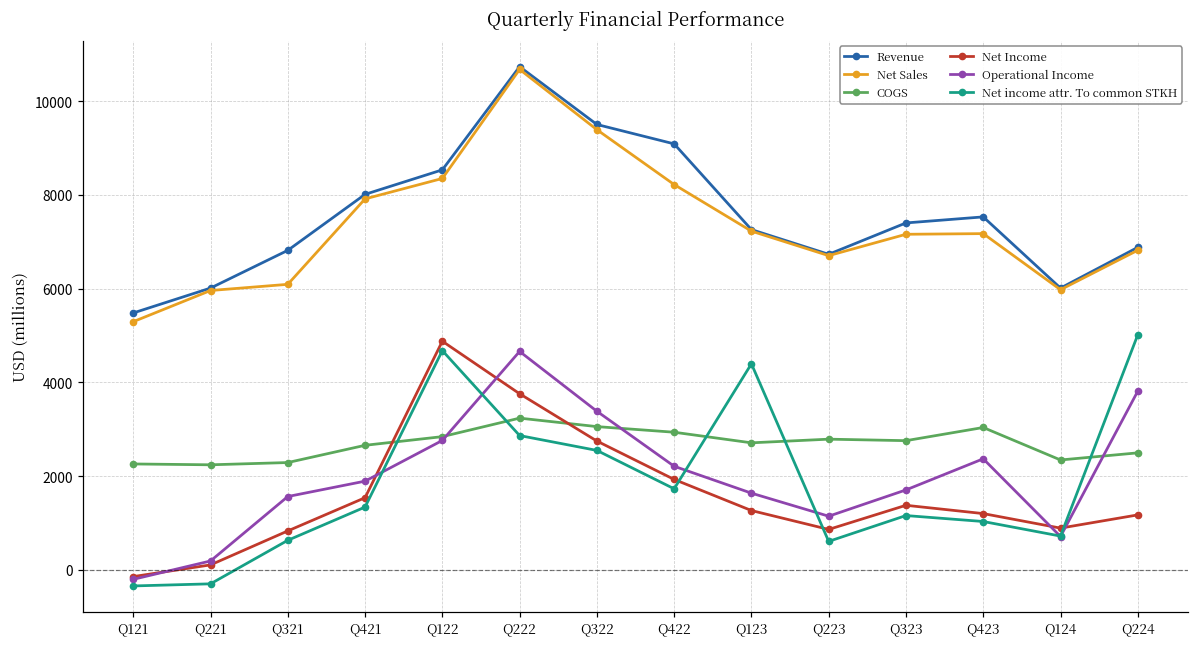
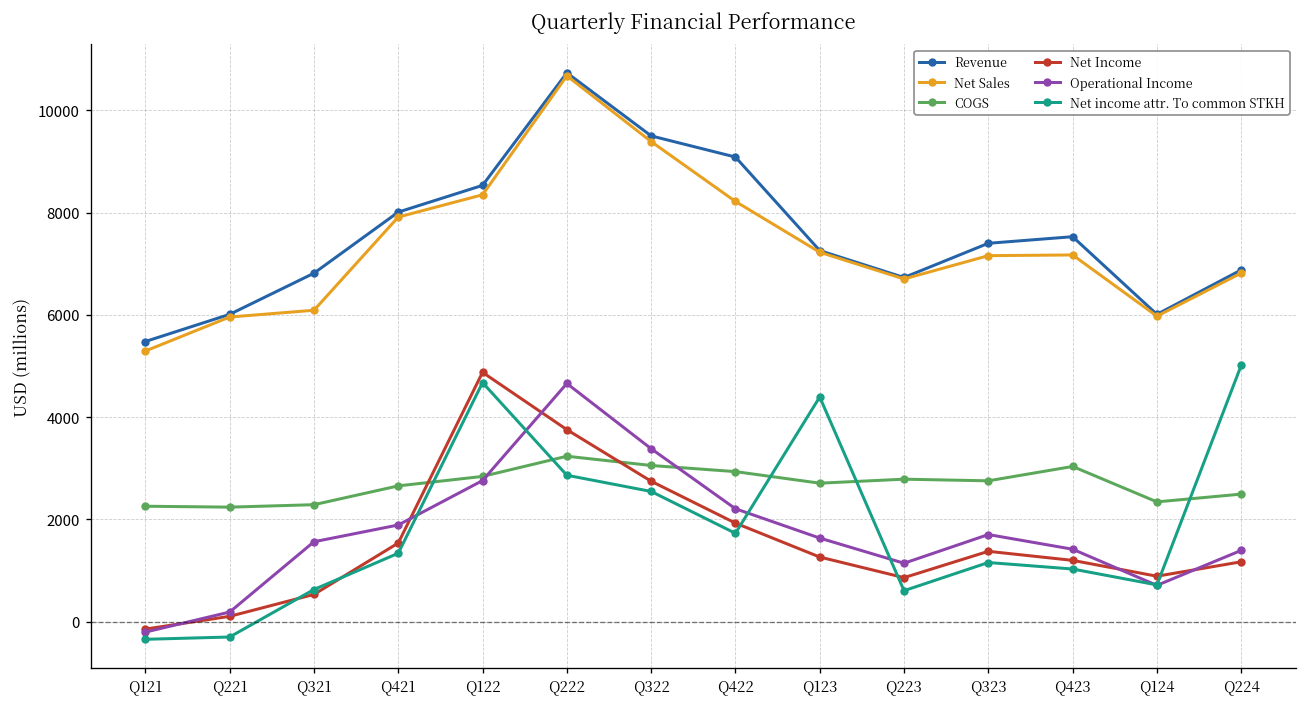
Net Income, Q321: 800 -> 500
Operational Income, Q423: 2400 -> 1400
Operational Income, Q224: 3800 -> 1400
